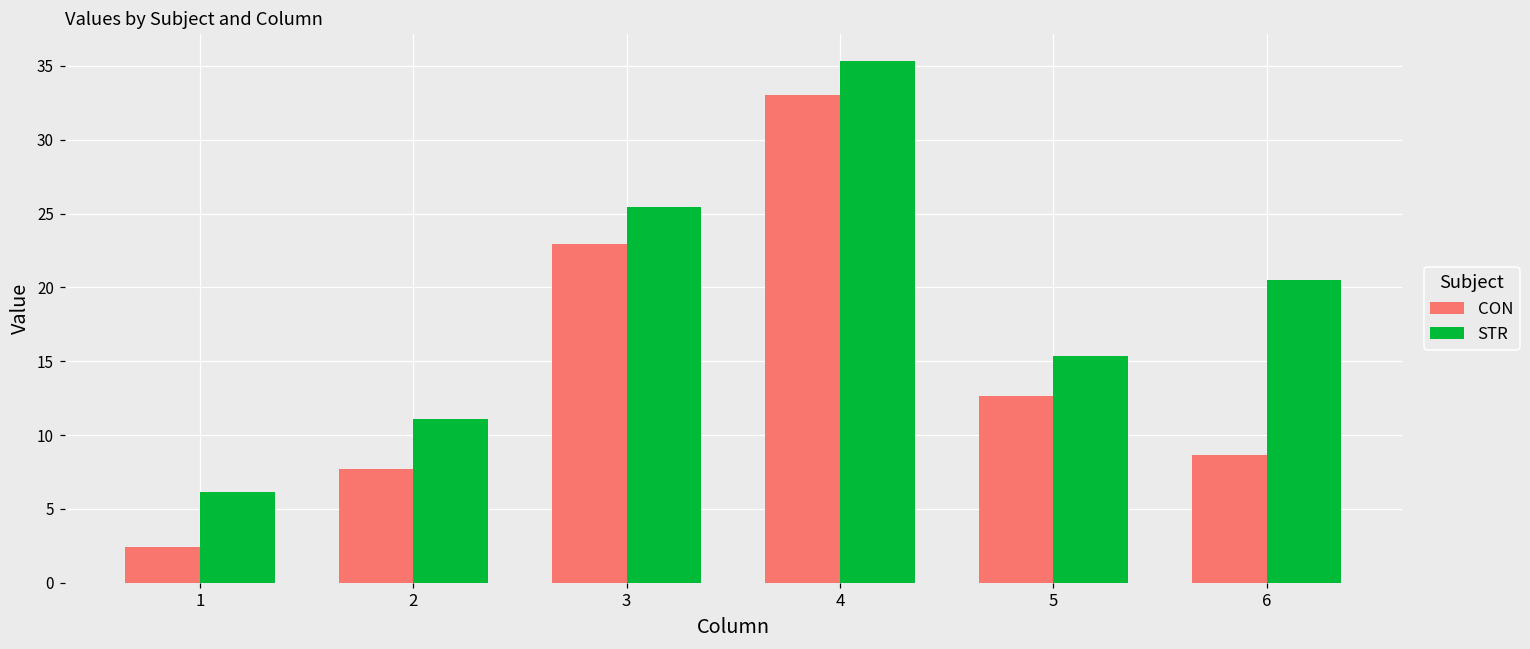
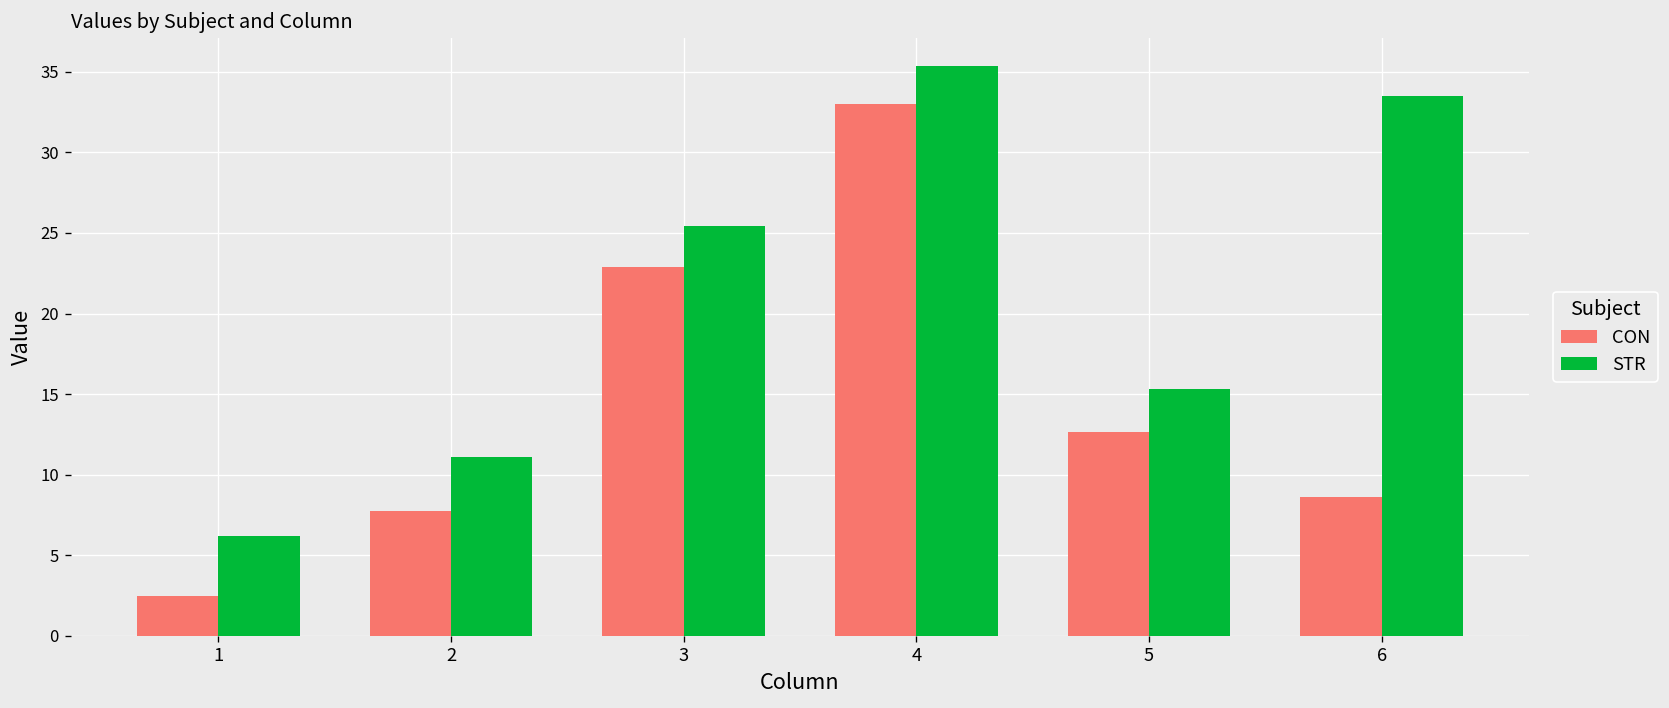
STR, 6: 20.5 -> 33.5
